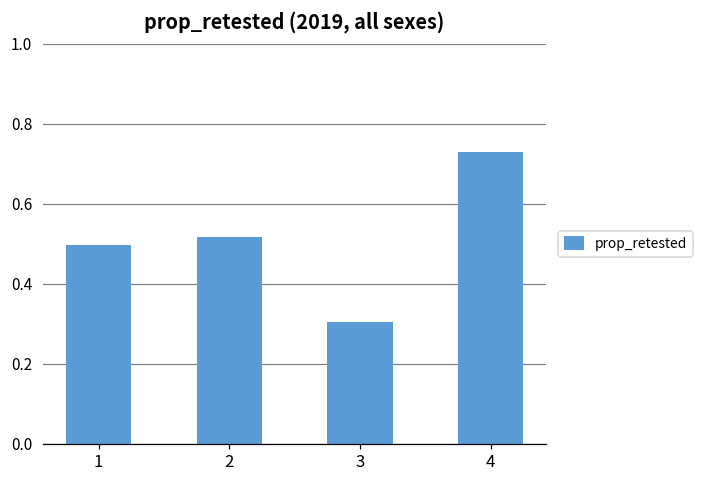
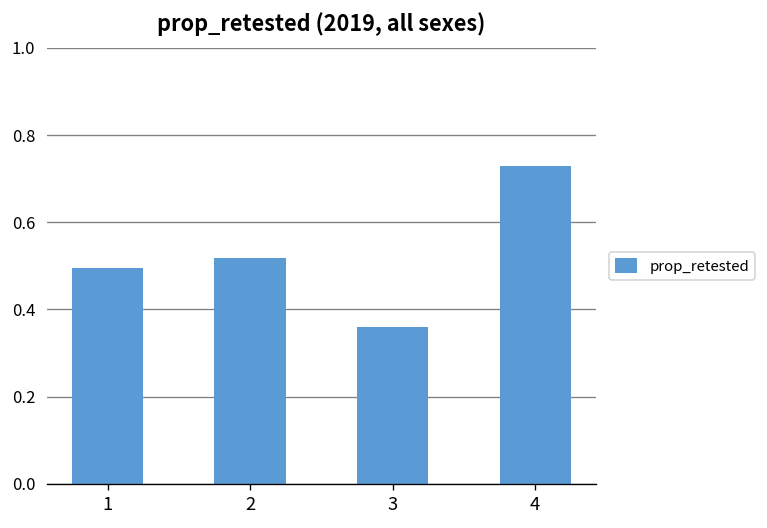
3: 0.30 -> 0.36
